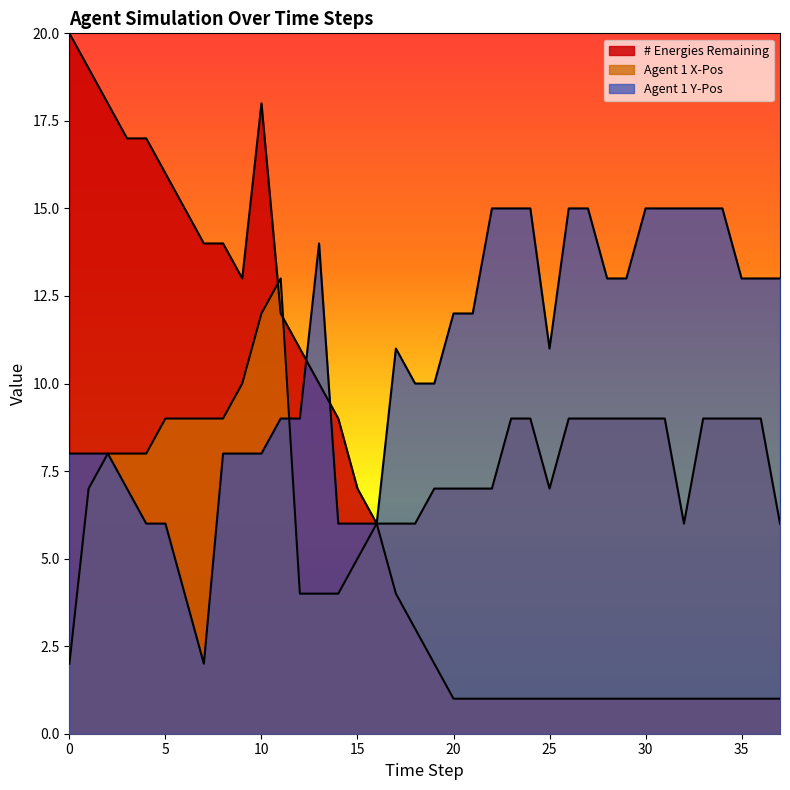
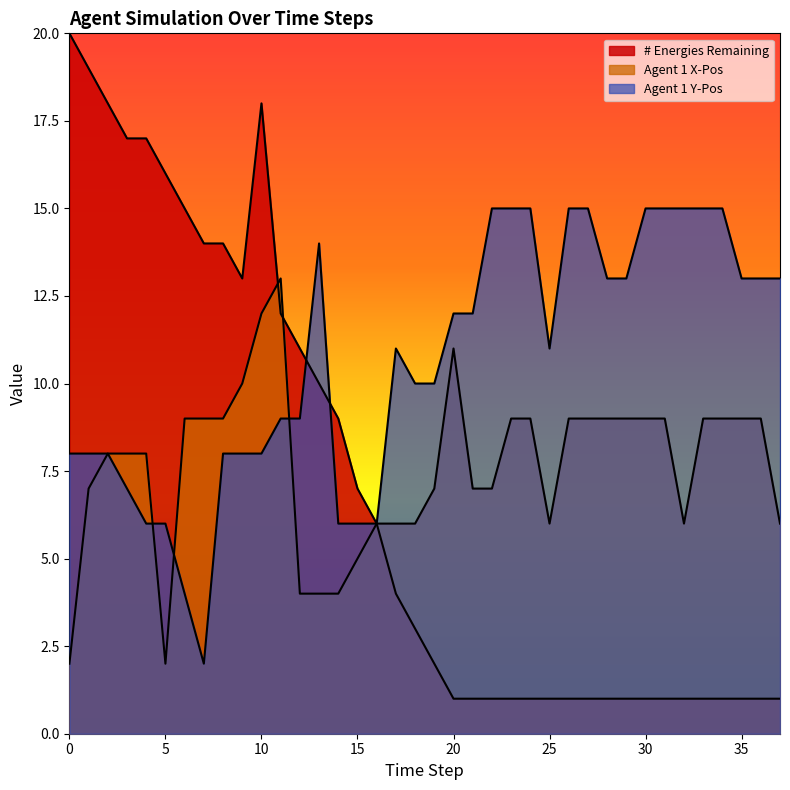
Agent 1 X-Pos, 5: 9 -> 2
Agent 1 X-Pos, 20: 7 -> 11
Agent 1 X-Pos, 25: 7 -> 6
